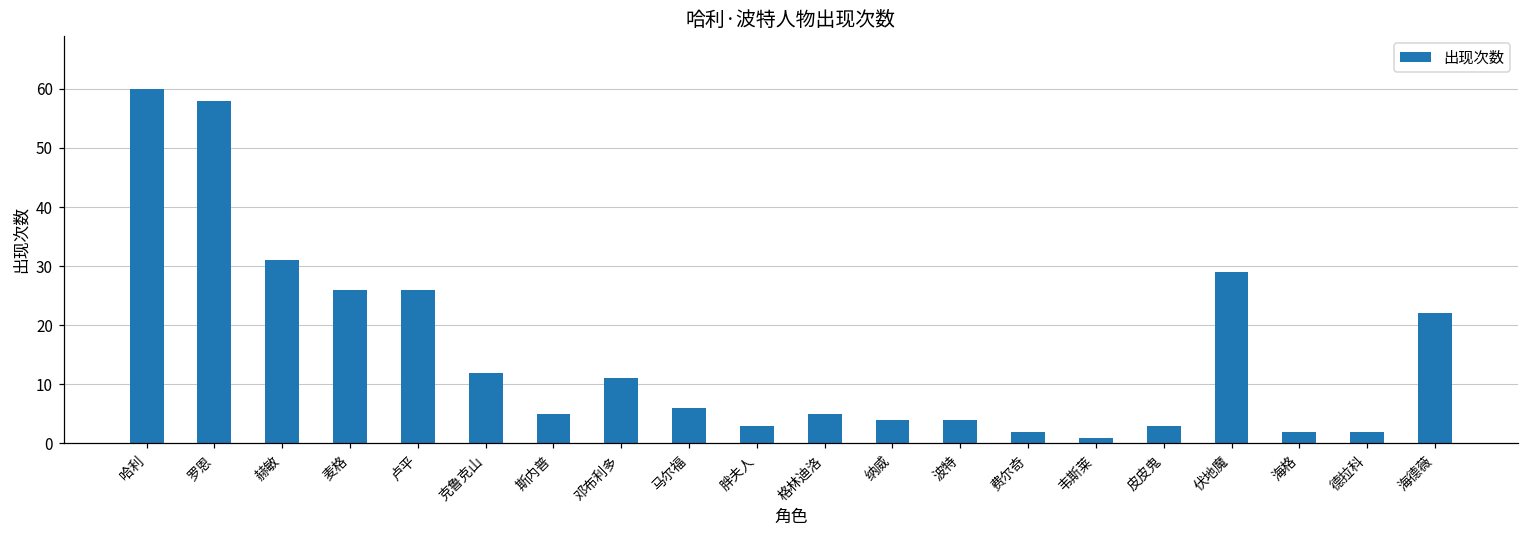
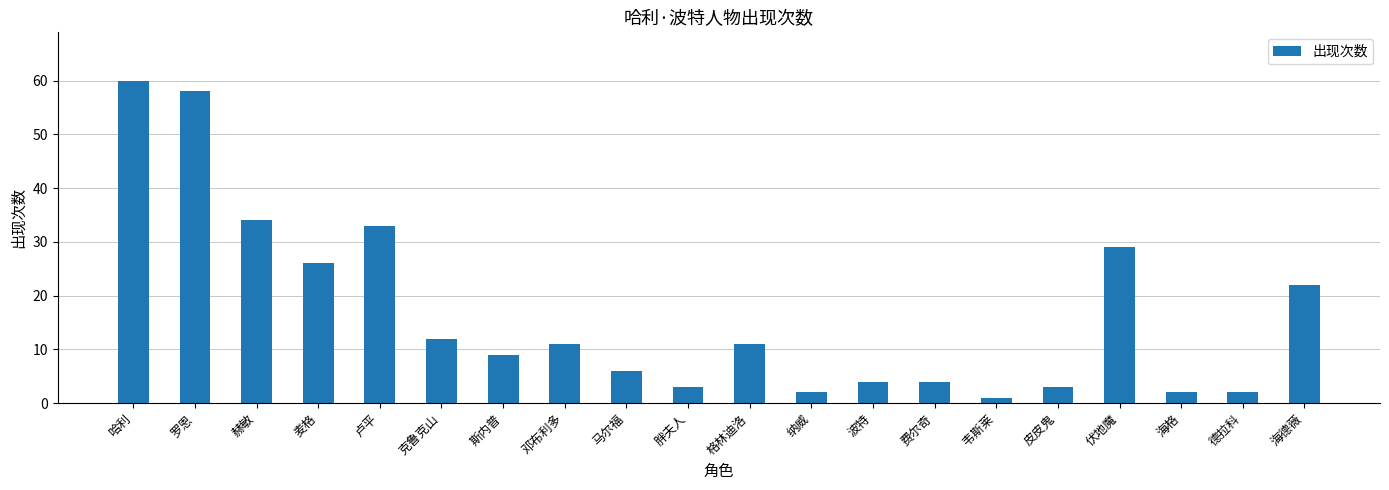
赫敏: 31 -> 34
卢平: 26 -> 33
斯内普: 5 -> 9
格林迪洛: 5 -> 11
纳威: 4 -> 2
费尔奇: 2 -> 4
